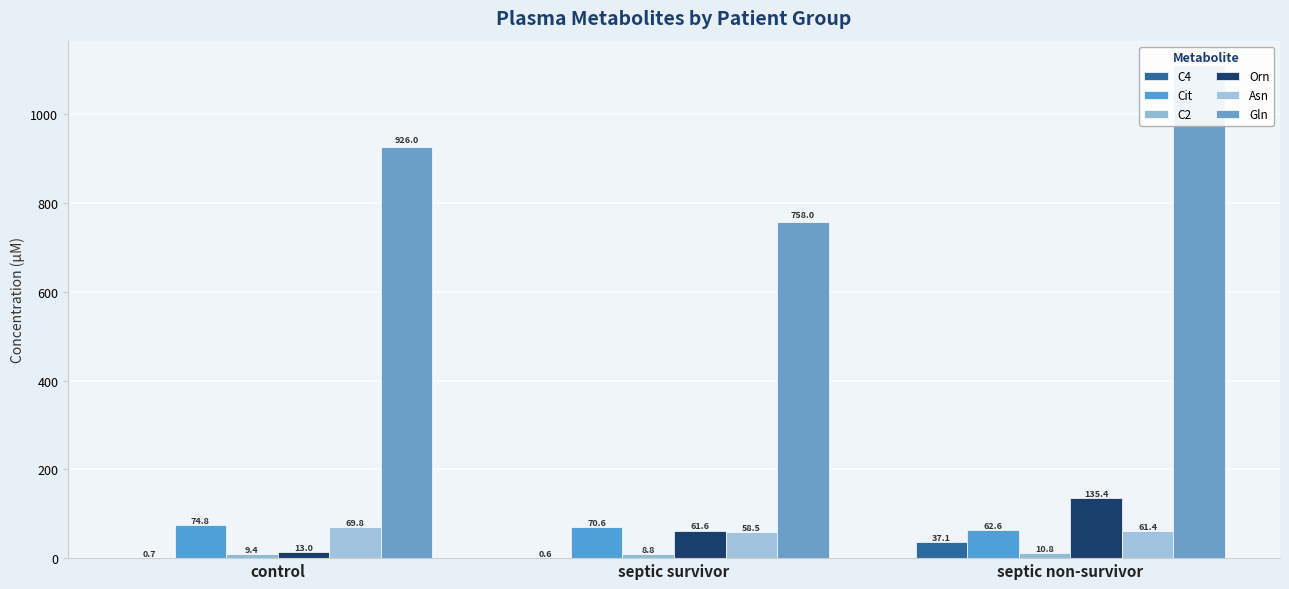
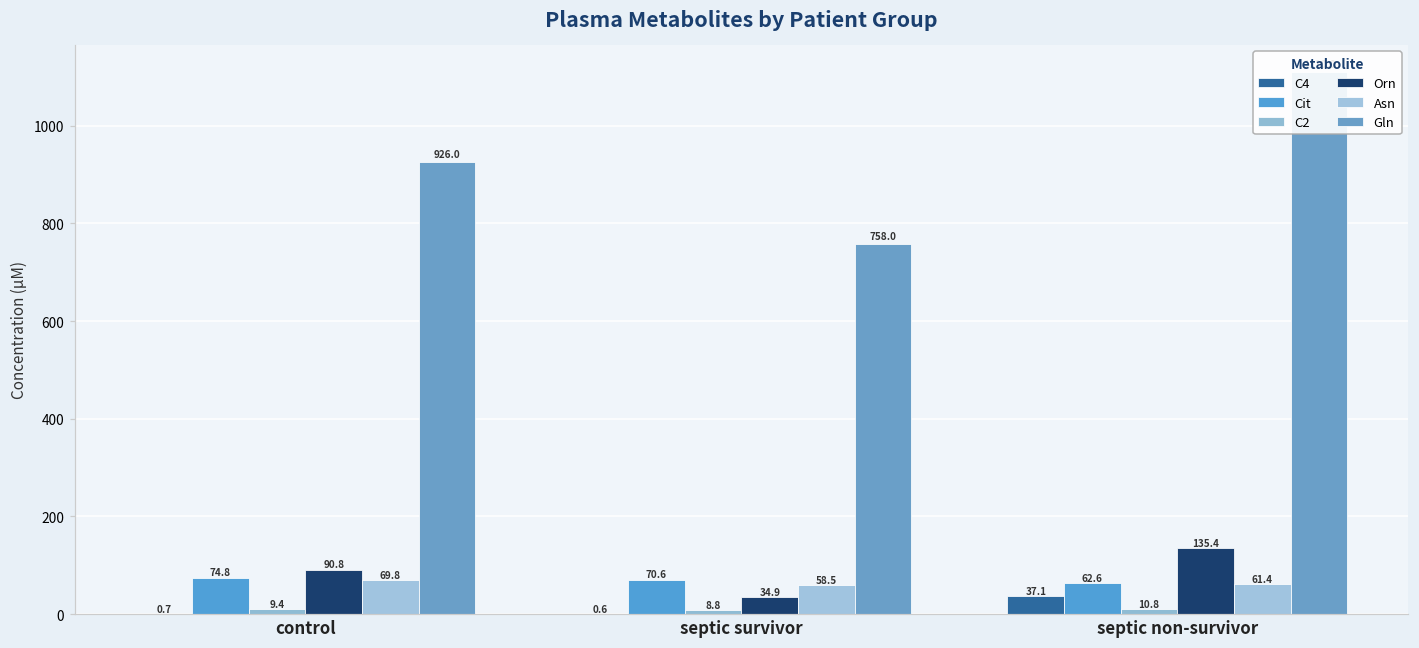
Orn, control: 13.0 -> 90.8
Orn, septic survivor: 61.6 -> 34.9
